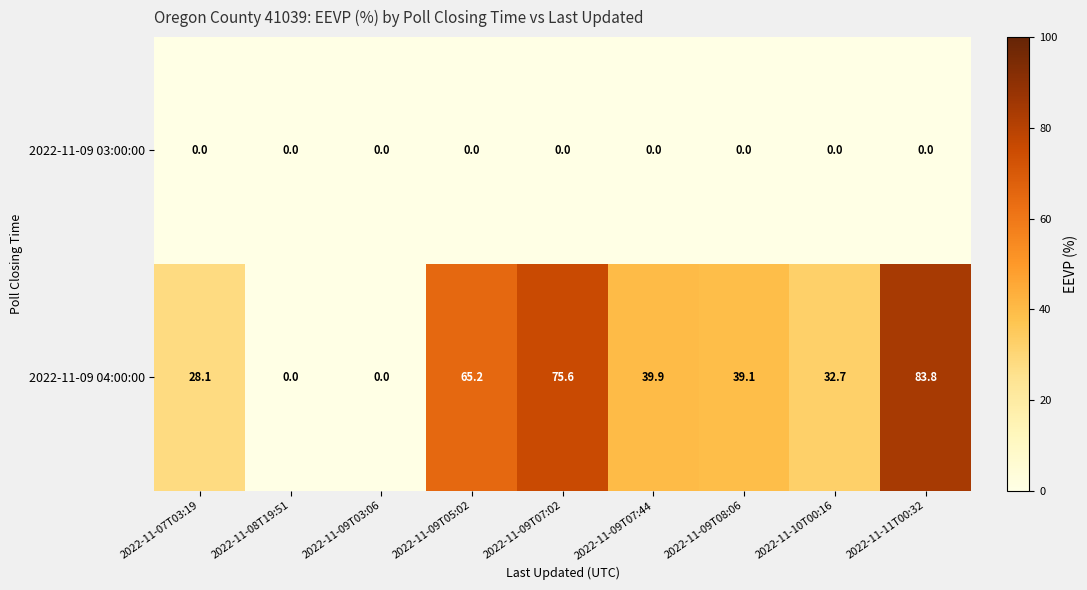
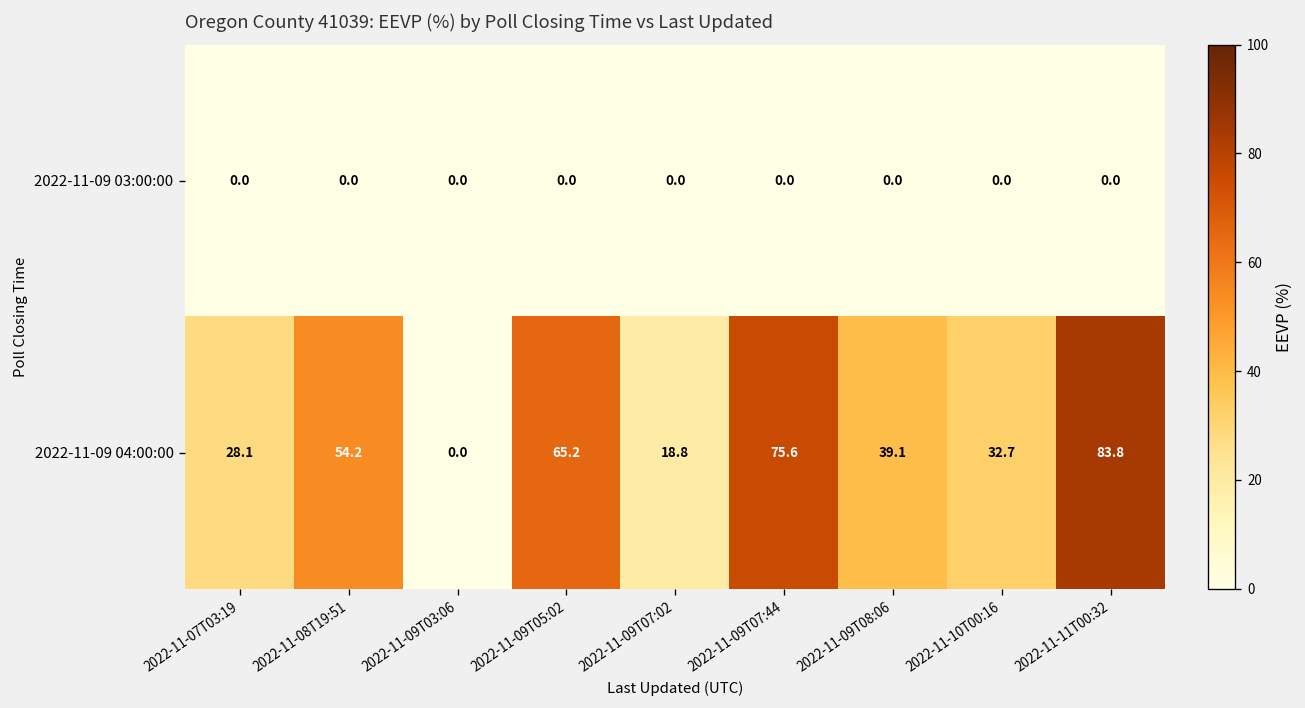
2022-11-09 04:00:00, 2022-11-08T19:51: 0.0 -> 54.2
2022-11-09 04:00:00, 2022-11-09T07:02: 75.6 -> 18.8
2022-11-09 04:00:00, 2022-11-09T07:44: 39.9 -> 75.6
